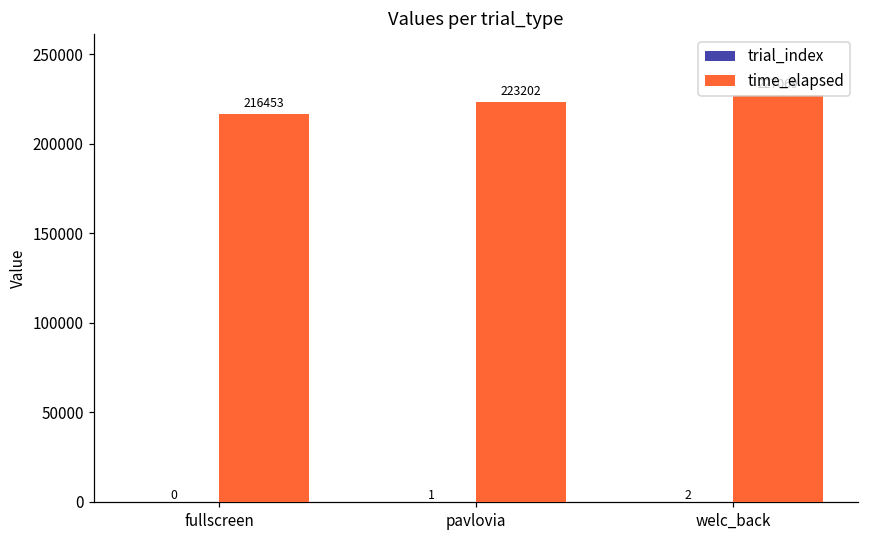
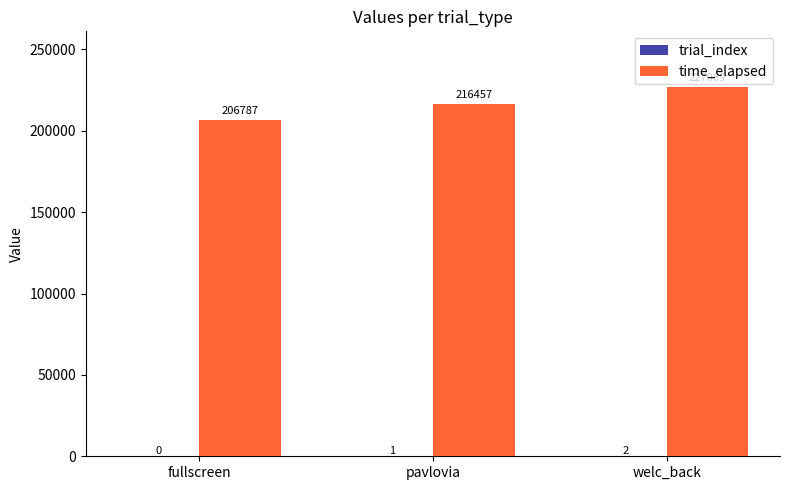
time_elapsed, fullscreen: 216453 -> 206787
time_elapsed, pavlovia: 223202 -> 216457
